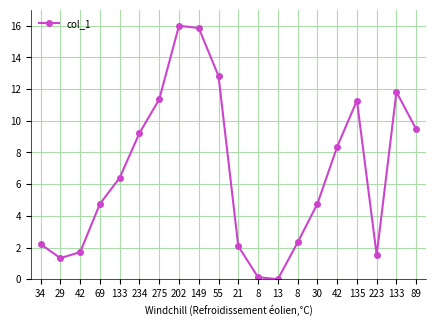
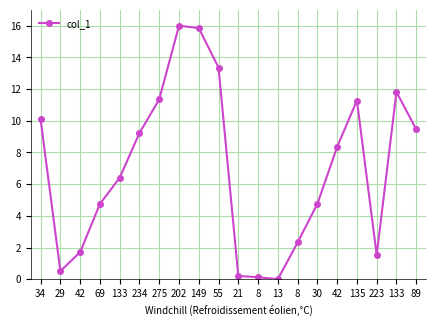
34: 2.2 -> 10.1
29: 1.3 -> 0.5
55: 12.8 -> 13.4
21: 2.1 -> 0.2
